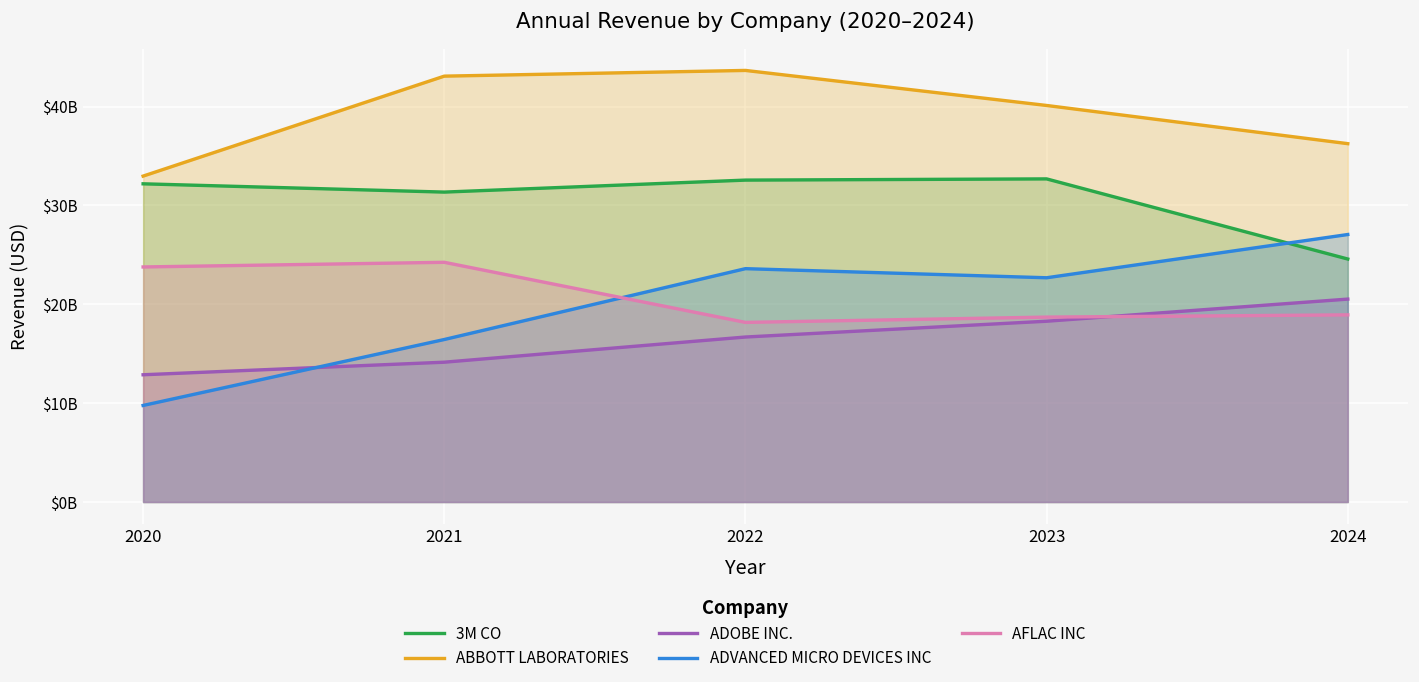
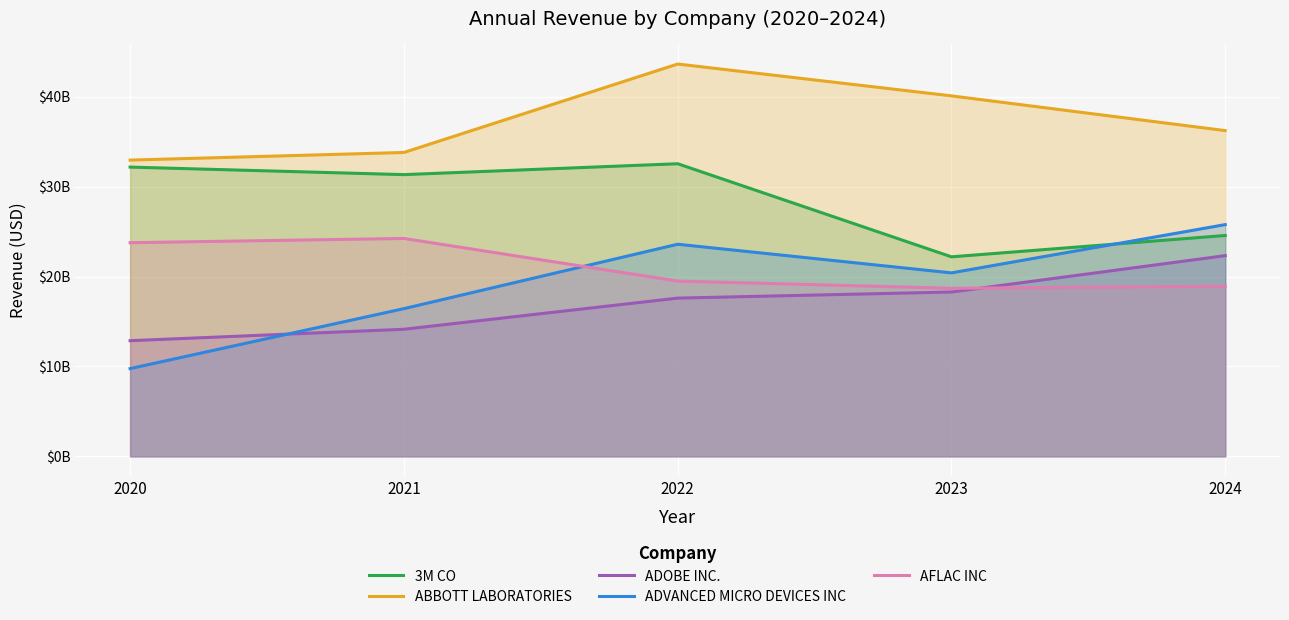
ABBOTT LABORATORIES, 2021: $43000000000 -> $34000000000
ADOBE INC., 2022: $17000000000 -> $18000000000
AFLAC INC, 2022: $18000000000 -> $20000000000
3M CO, 2023: $33000000000 -> $22000000000
ADVANCED MICRO DEVICES INC, 2023: $23000000000 -> $20000000000
ADOBE INC., 2024: $21000000000 -> $22000000000
ADVANCED MICRO DEVICES INC, 2024: $27000000000 -> $26000000000
